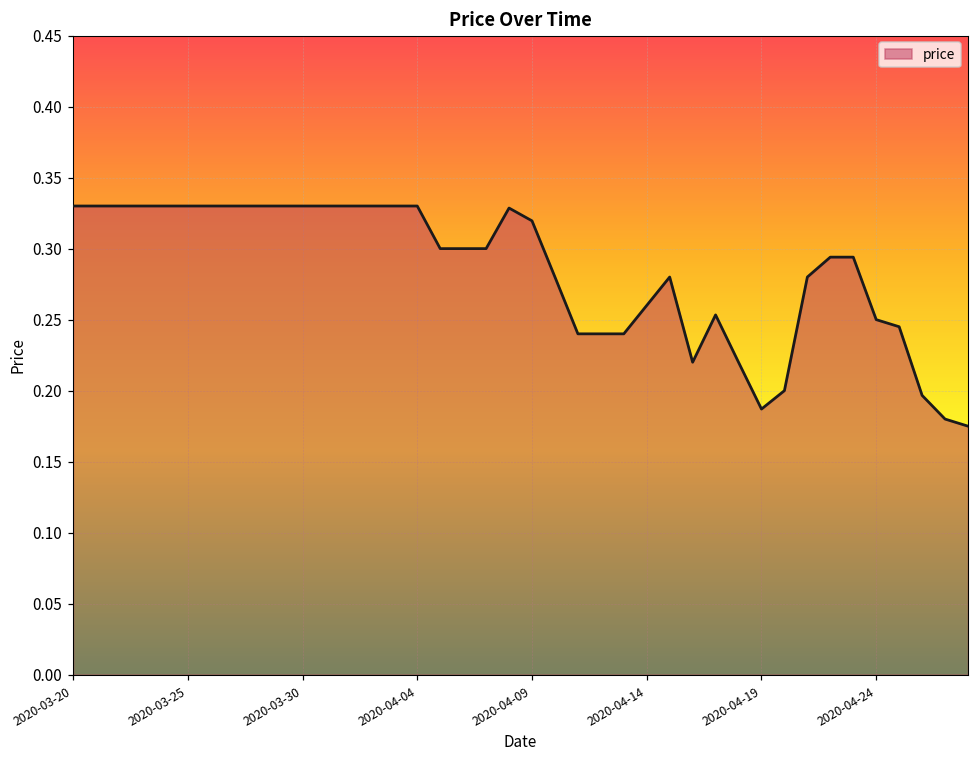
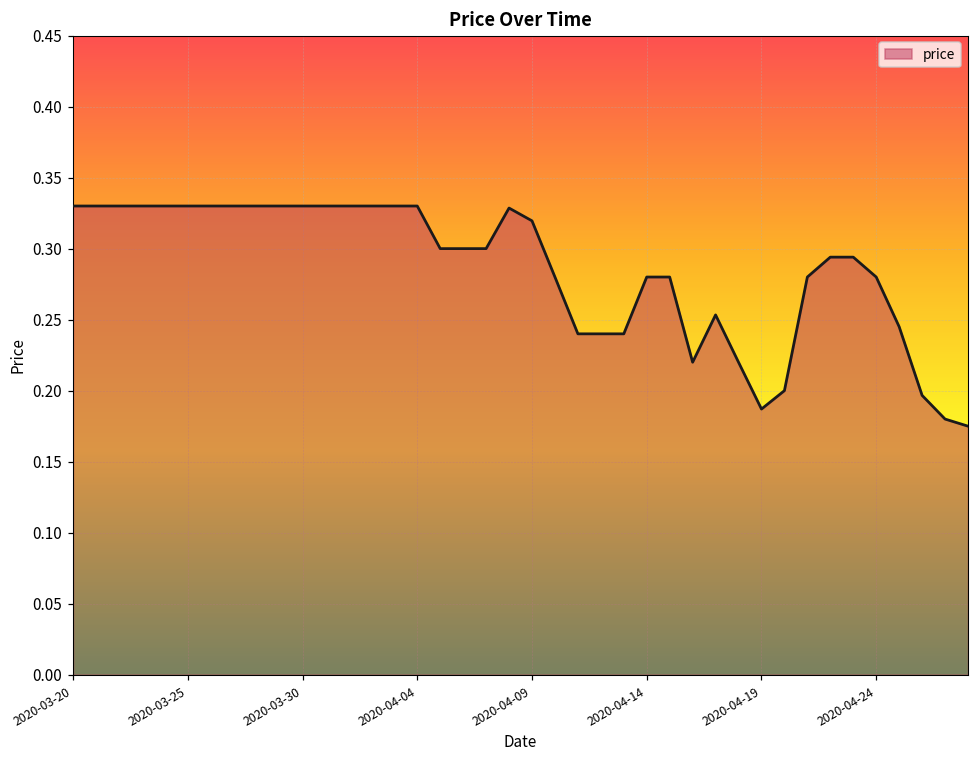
2020-04-14: 0.26 -> 0.28
2020-04-24: 0.25 -> 0.28
